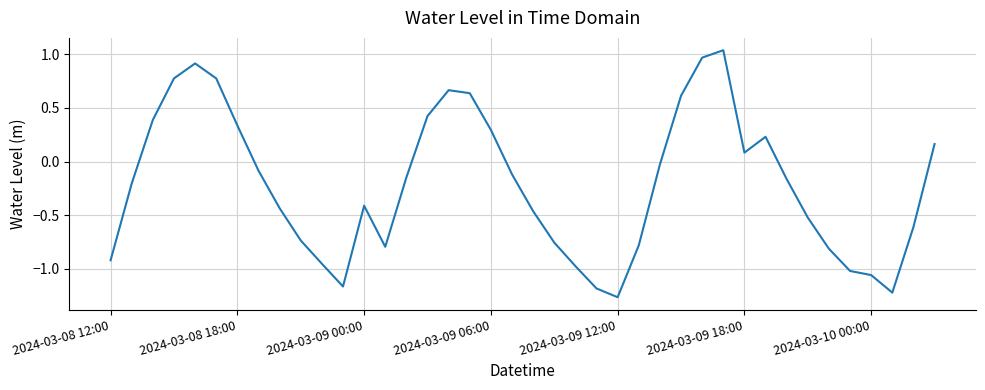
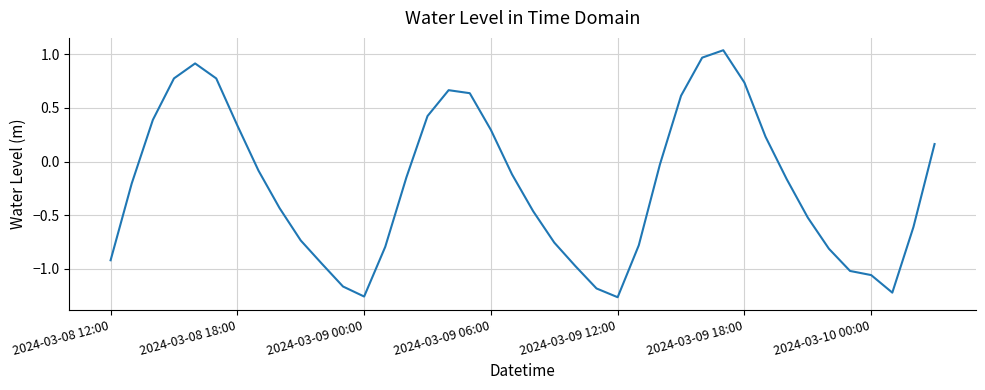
2024-03-09 00:00: -0.41 -> -1.26
2024-03-09 18:00: 0.08 -> 0.74
